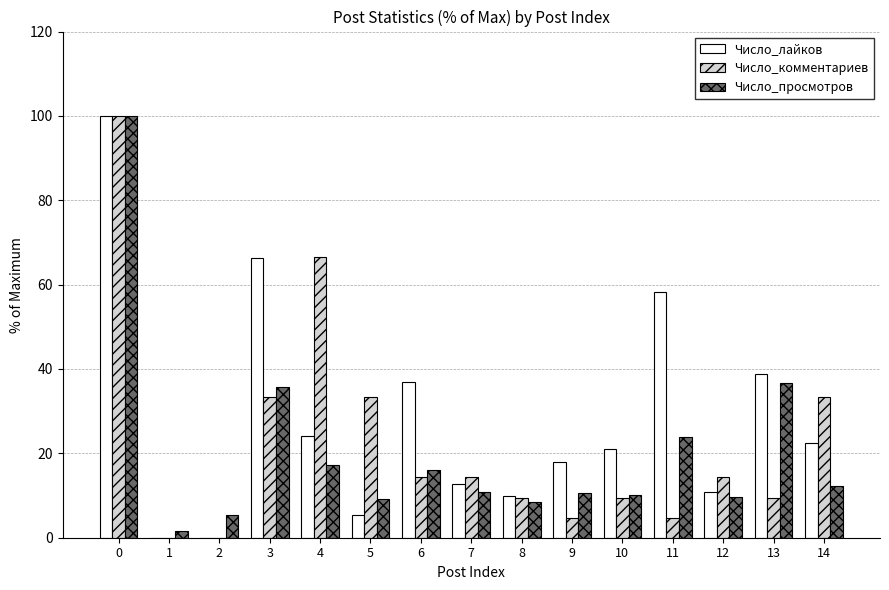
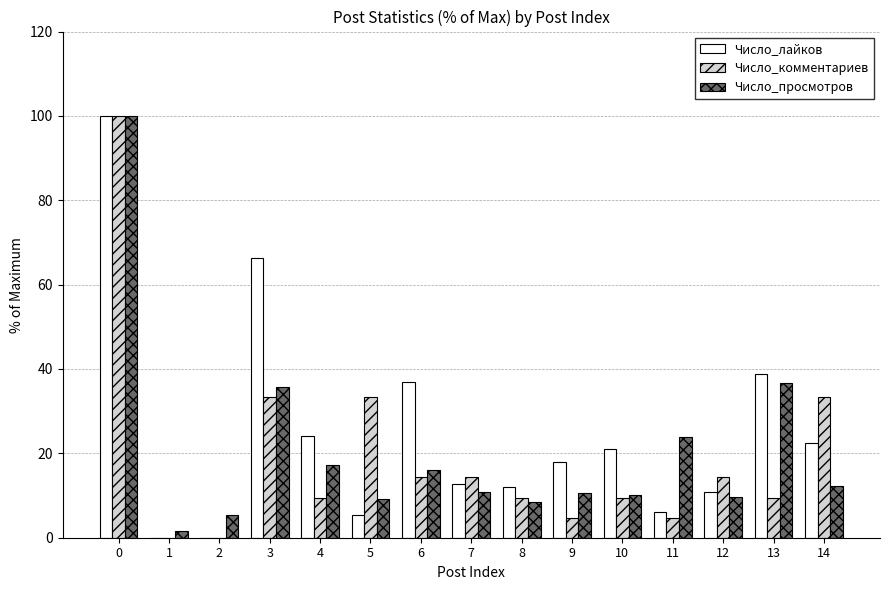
Число_комментариев, 4: 67 -> 10
Число_лайков, 8: 10 -> 12
Число_лайков, 11: 58 -> 6
